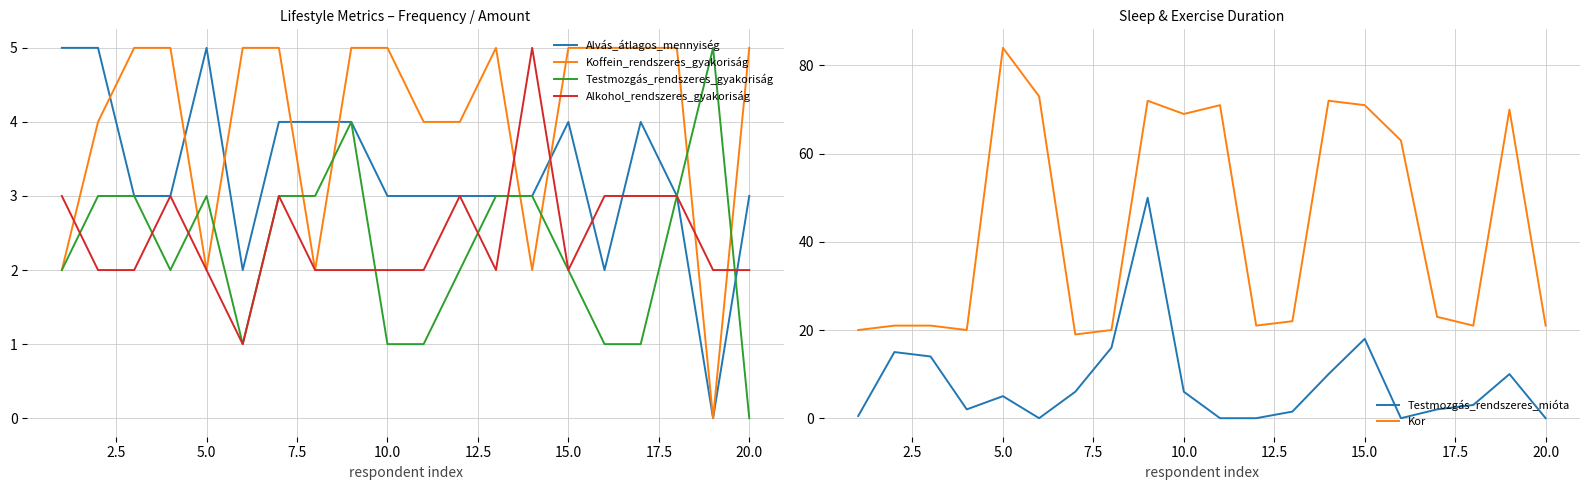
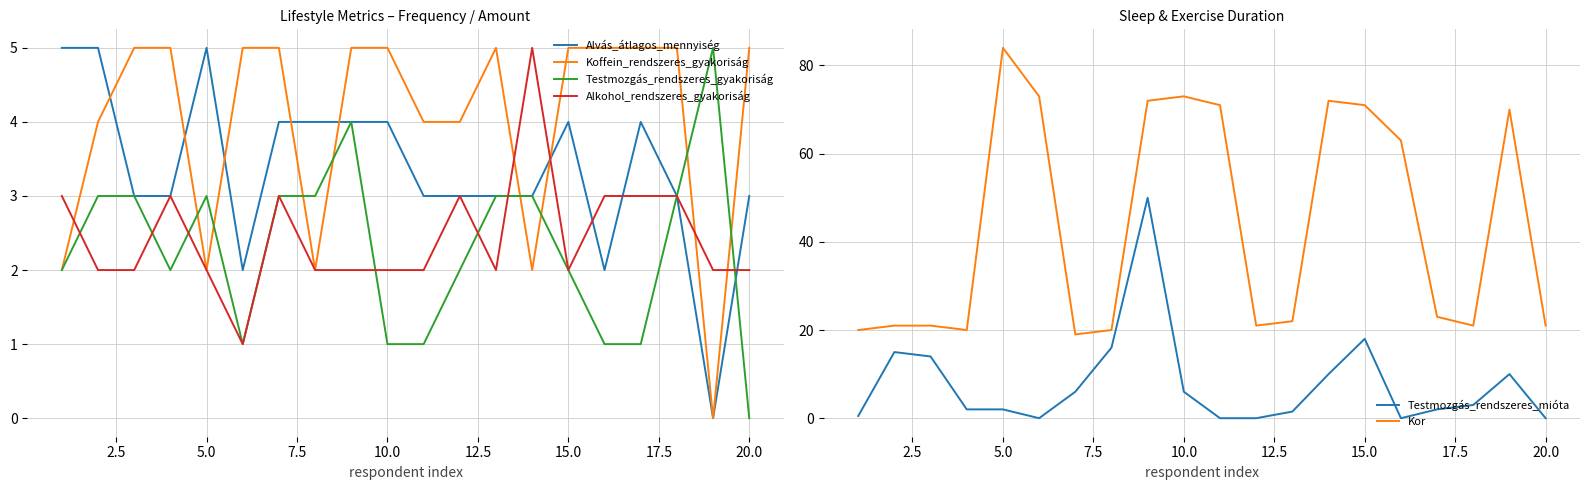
Lifestyle Metrics – Frequency / Amount, Alvás_átlagos_mennyiség, 10.0: 3 -> 4
Sleep & Exercise Duration, Testmozgás_rendszeres_mióta, 5.0: 5 -> 2
Sleep & Exercise Duration, Kor, 10.0: 69 -> 73
